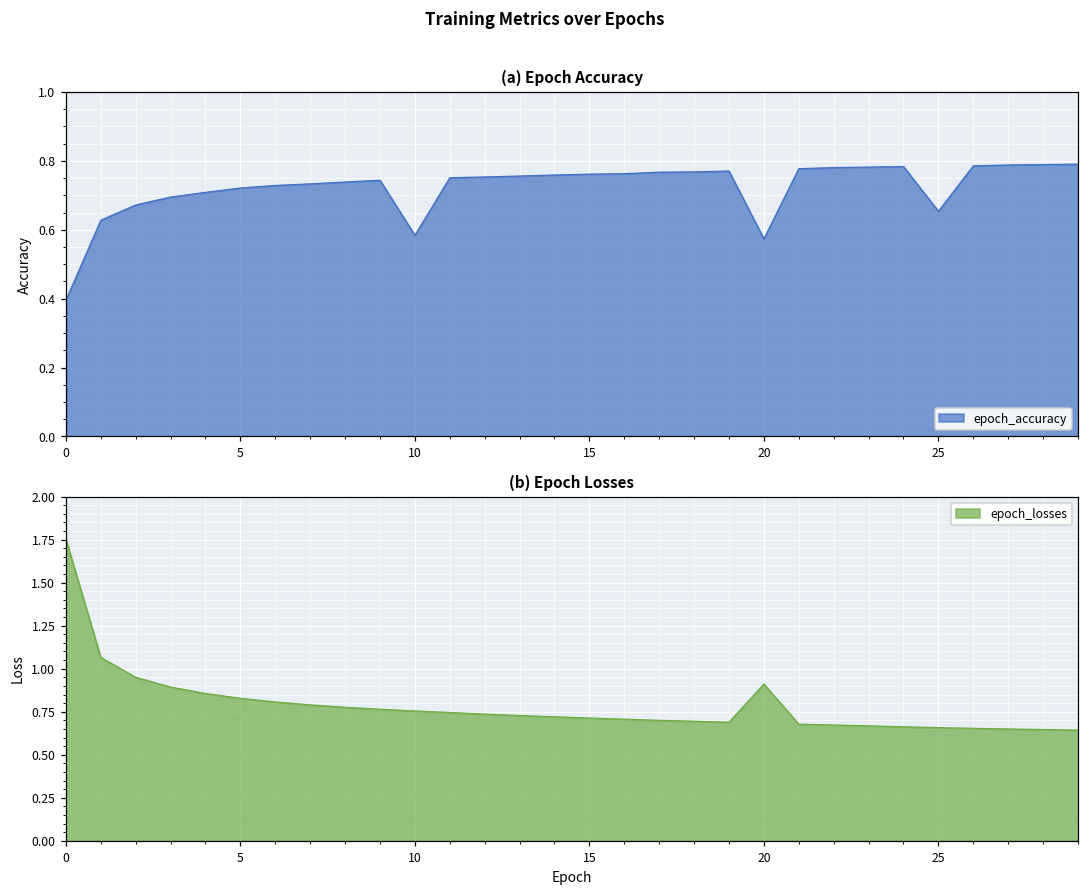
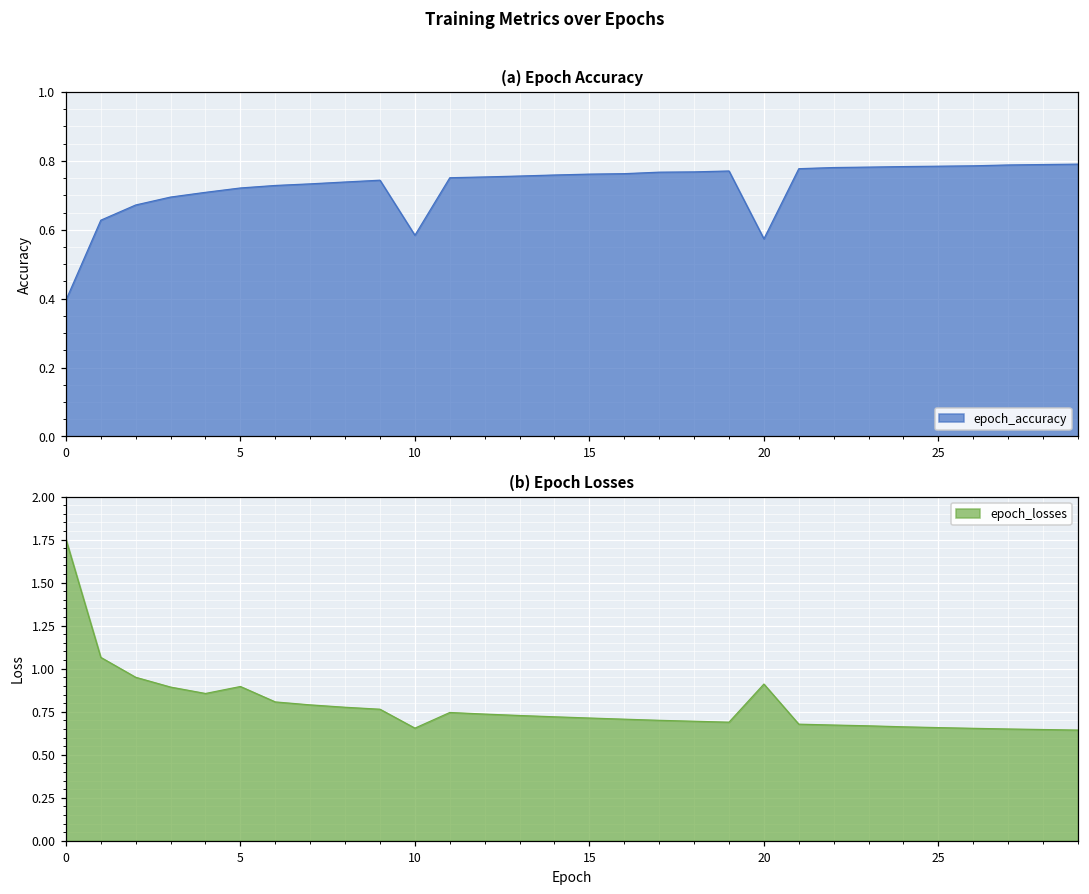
(a) Epoch Accuracy, 25: 0.65 -> 0.78
(b) Epoch Losses, 5: 0.83 -> 0.90
(b) Epoch Losses, 10: 0.75 -> 0.65
